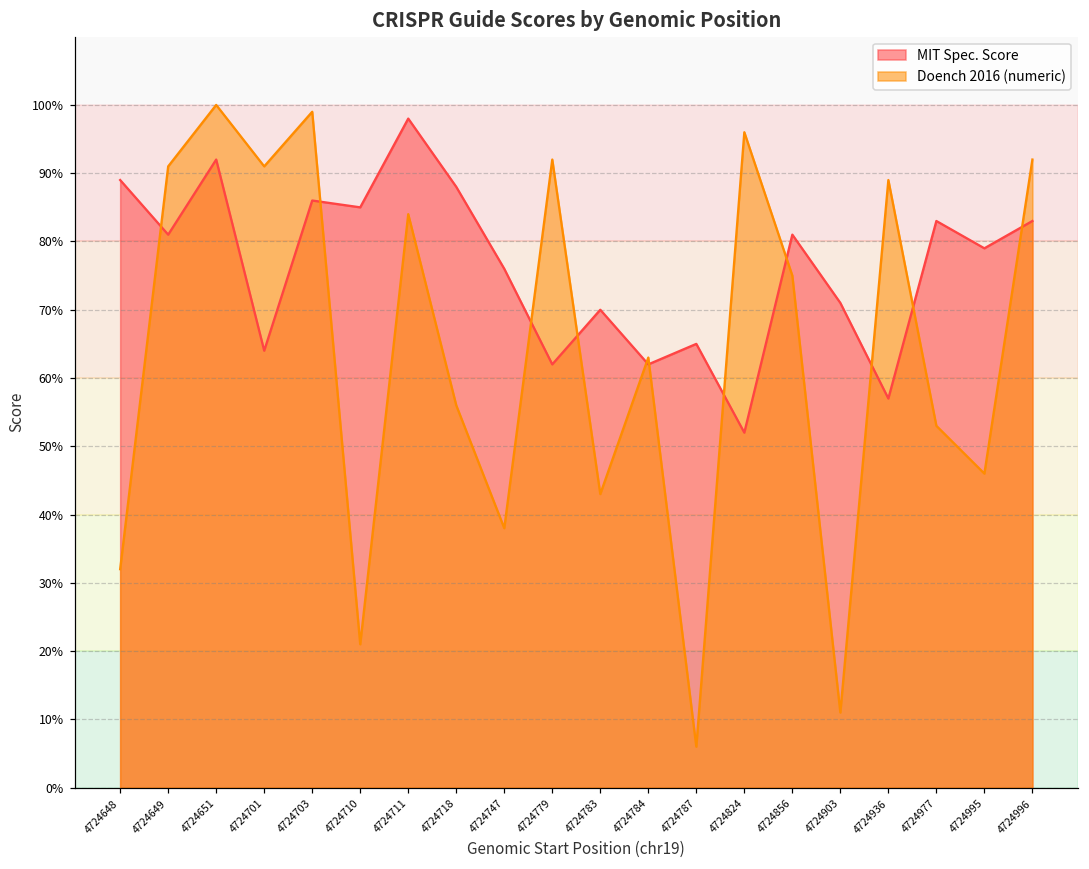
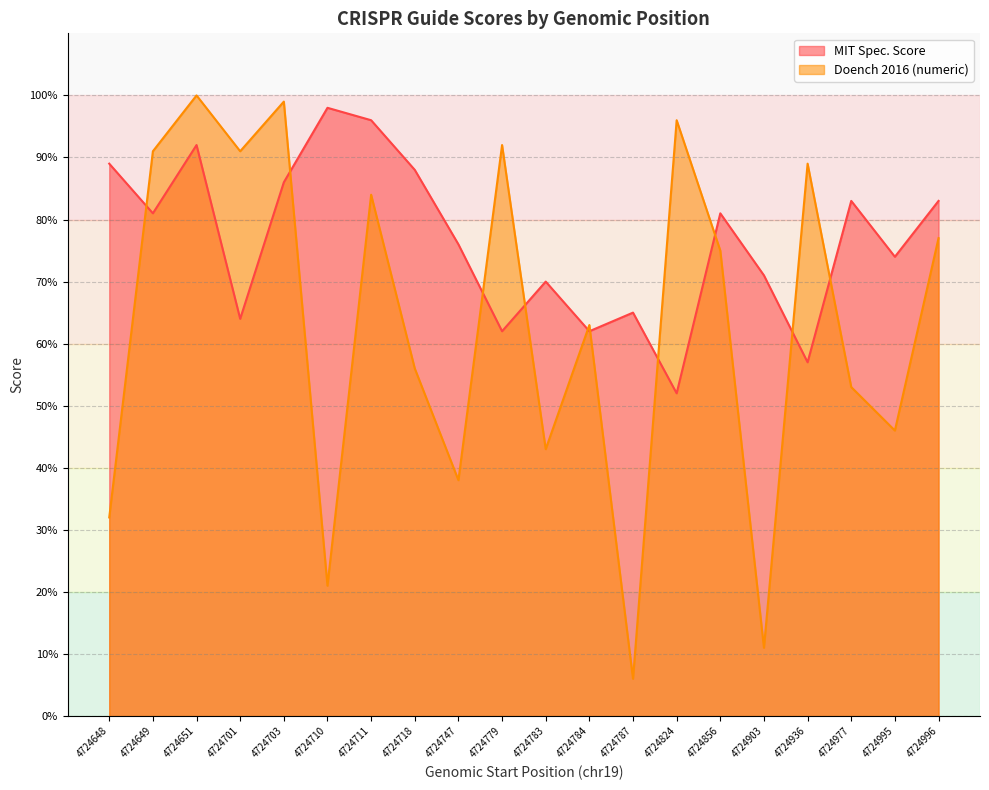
MIT Spec. Score, 4724710: 85% -> 98%
MIT Spec. Score, 4724711: 98% -> 96%
MIT Spec. Score, 4724995: 79% -> 74%
Doench 2016 (numeric), 4724996: 92% -> 77%
